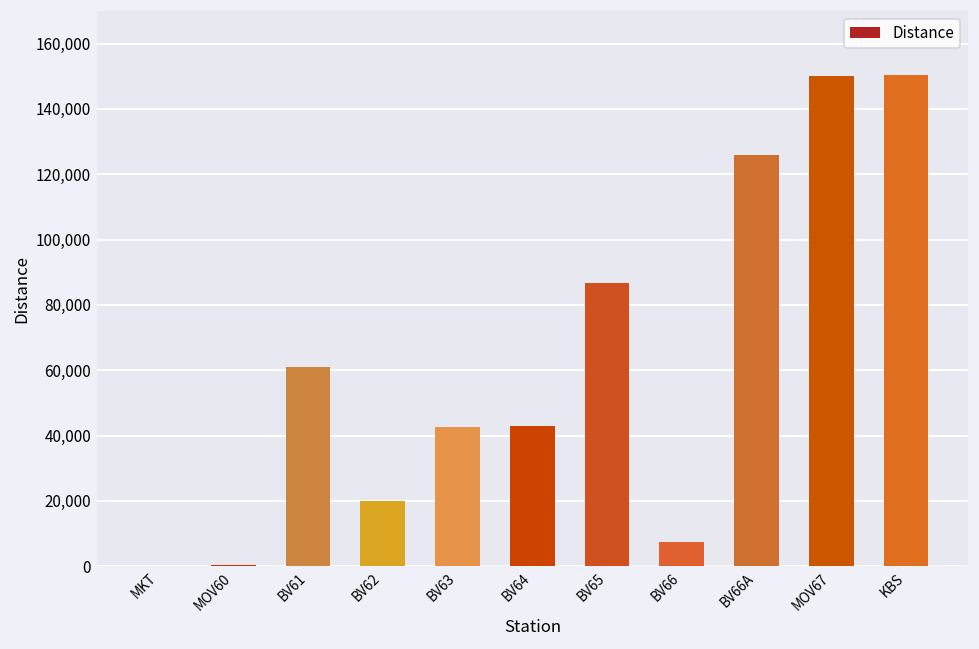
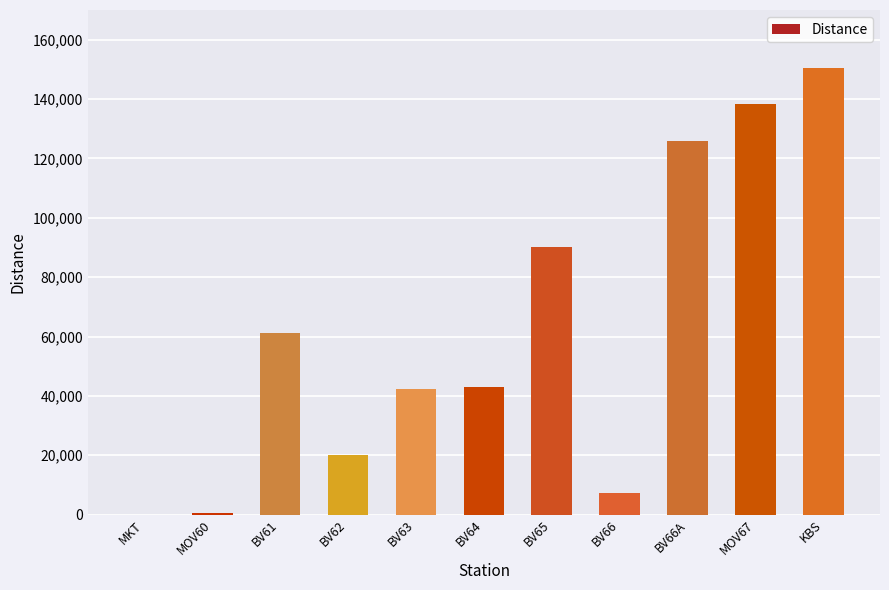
BV65: 87,000 -> 90,000
MOV67: 150,000 -> 138,000
